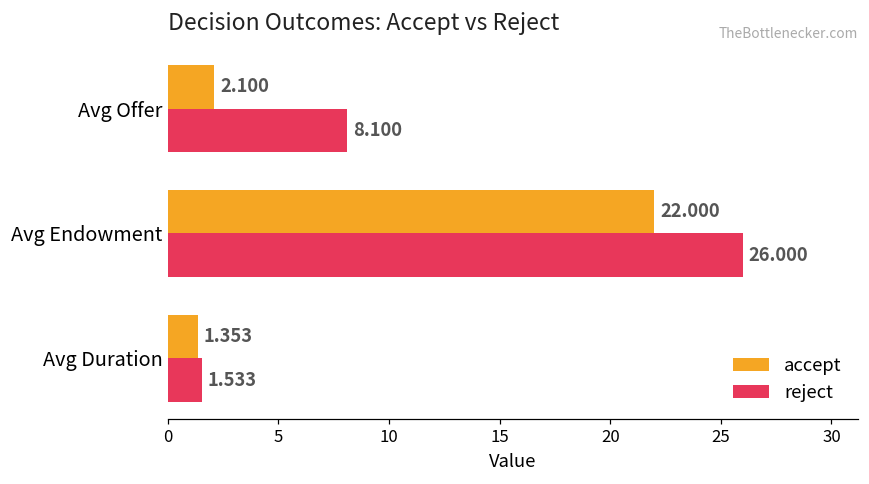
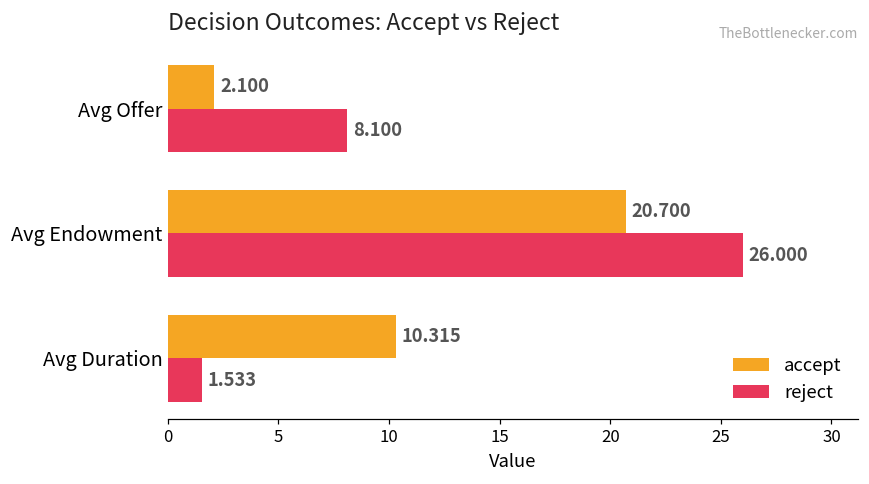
accept, Avg Endowment: 22.000 -> 20.700
accept, Avg Duration: 1.353 -> 10.315
